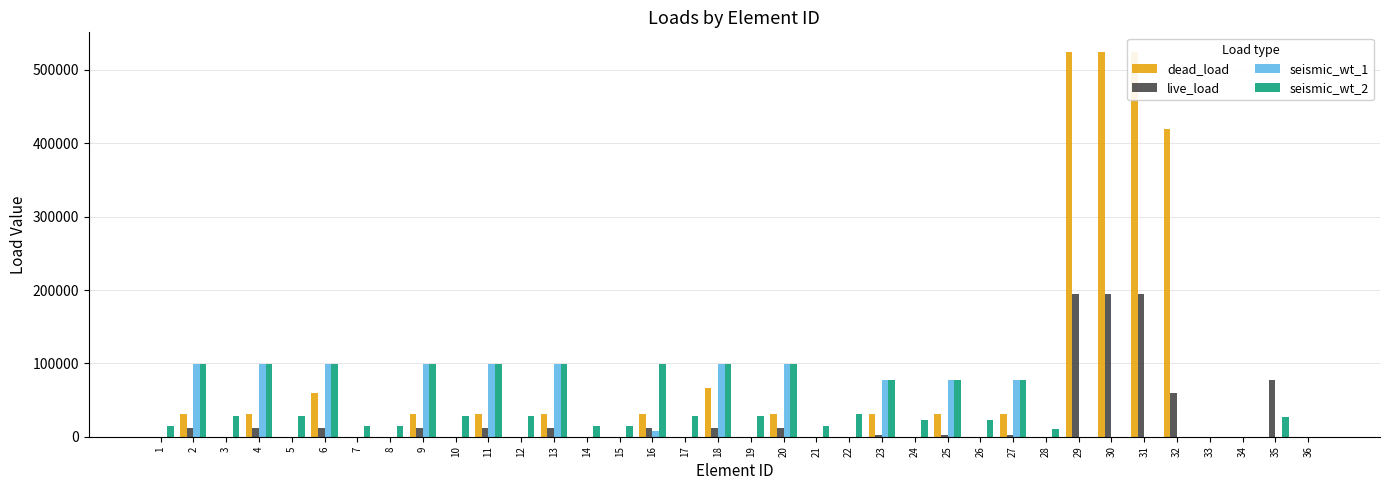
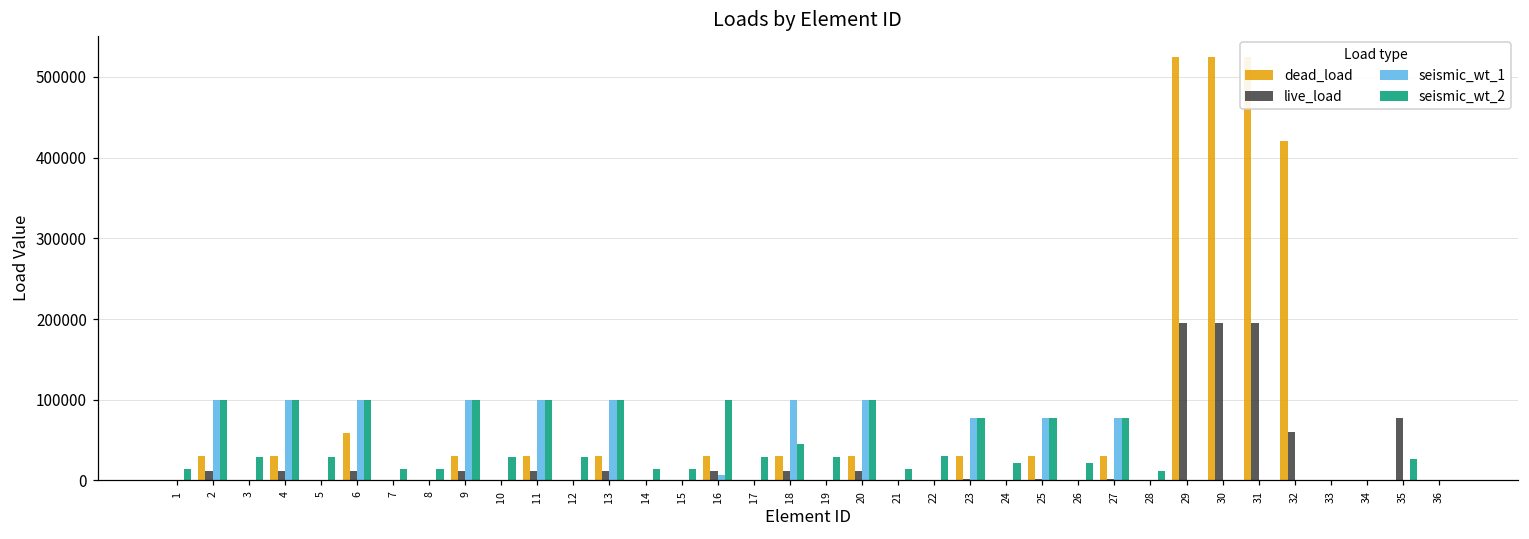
dead_load, 18: 70000 -> 30000
seismic_wt_2, 18: 100000 -> 40000
